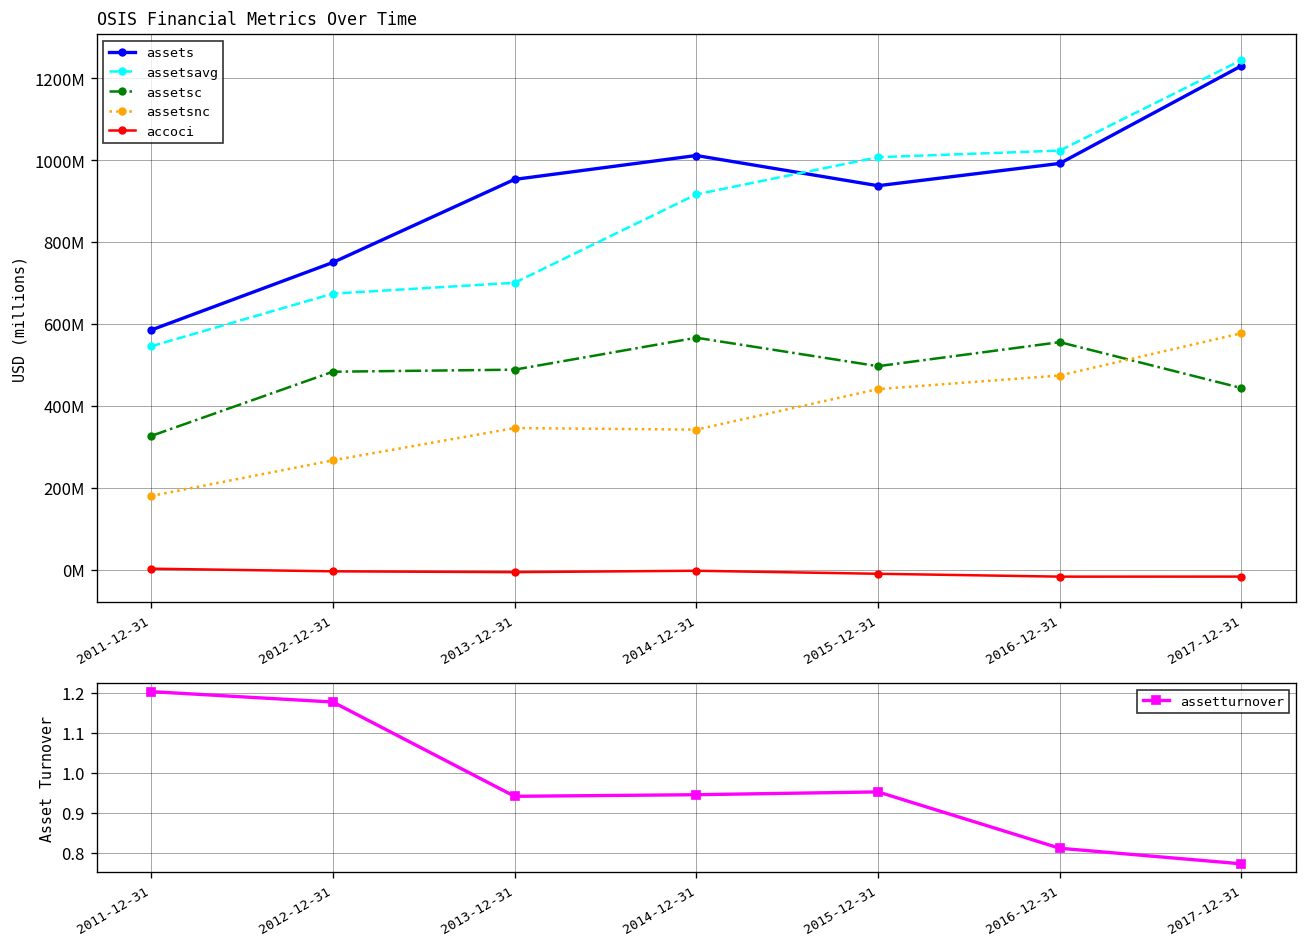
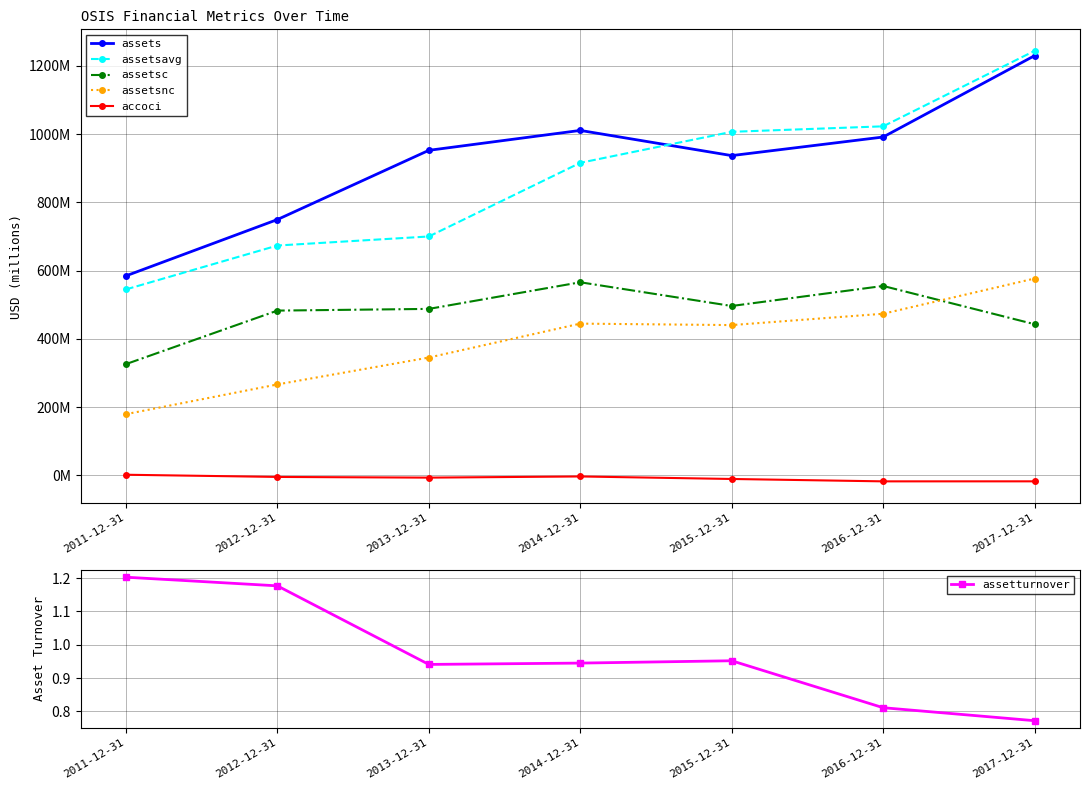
OSIS Financial Metrics Over Time, assetsnc, 2014-12-31: 340000000 -> 440000000
